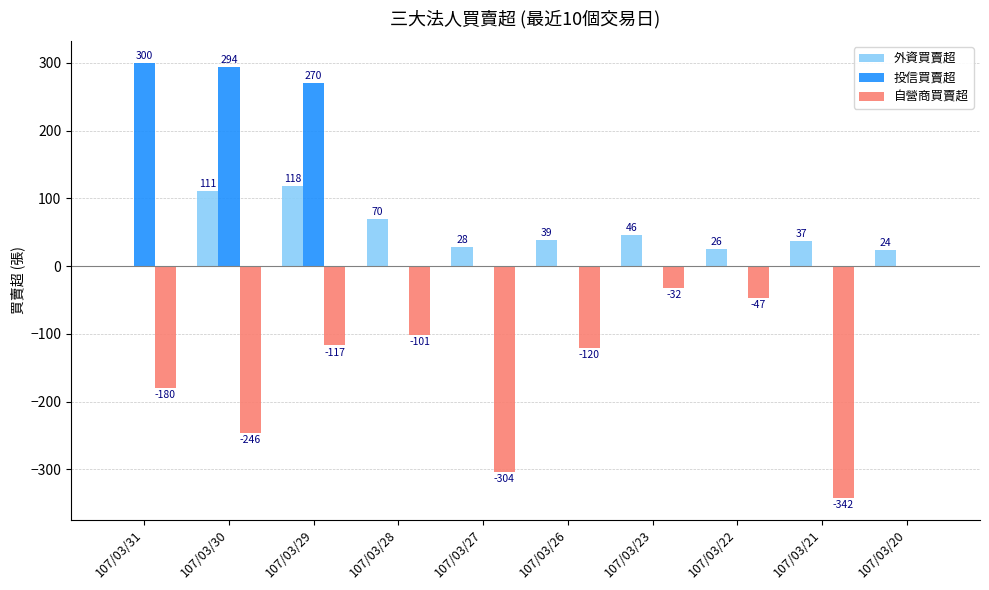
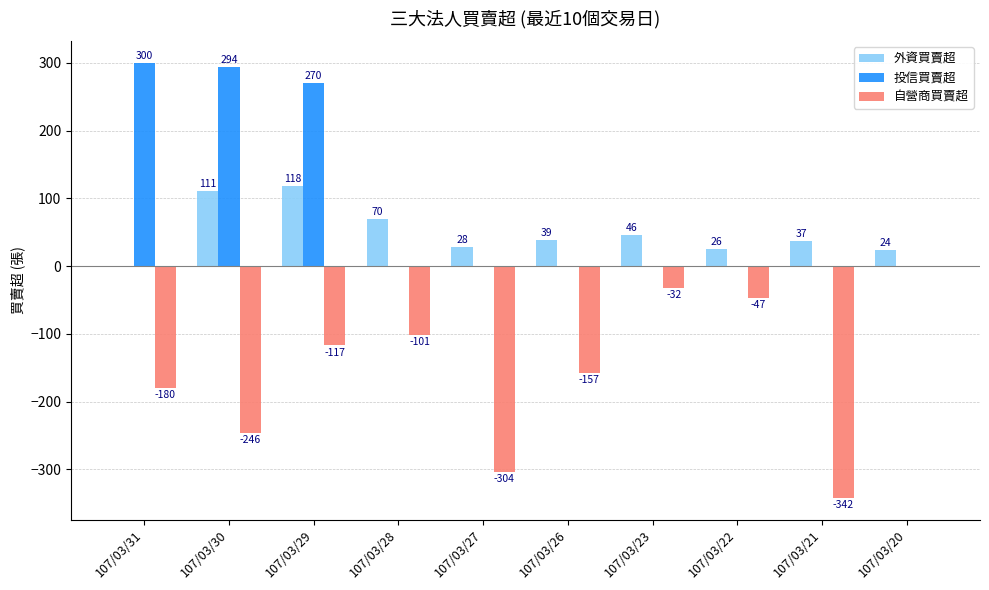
自營商買賣超, 107/03/26: -120 -> -157
